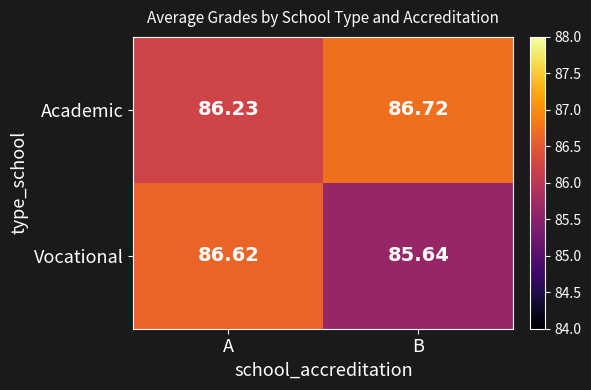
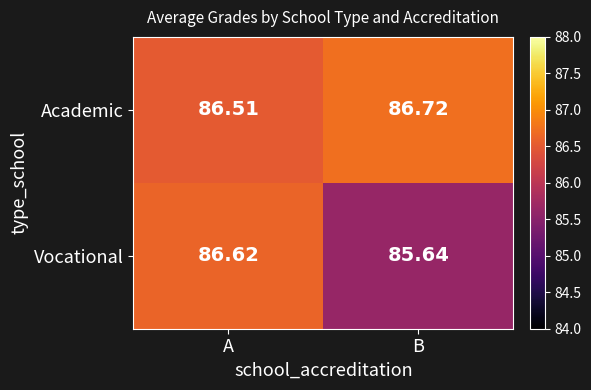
Academic, A: 86.23 -> 86.51
